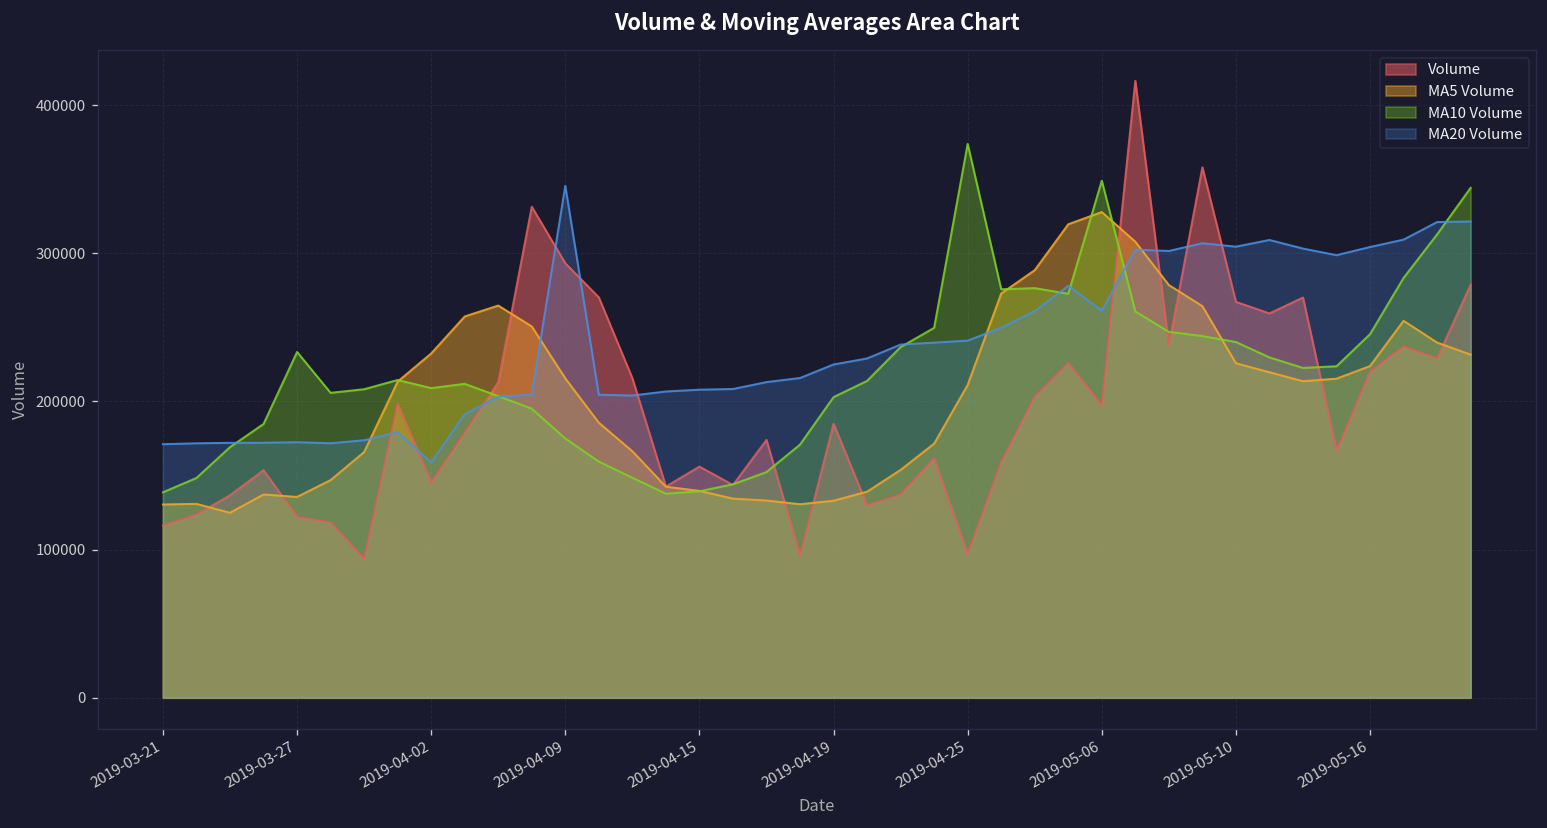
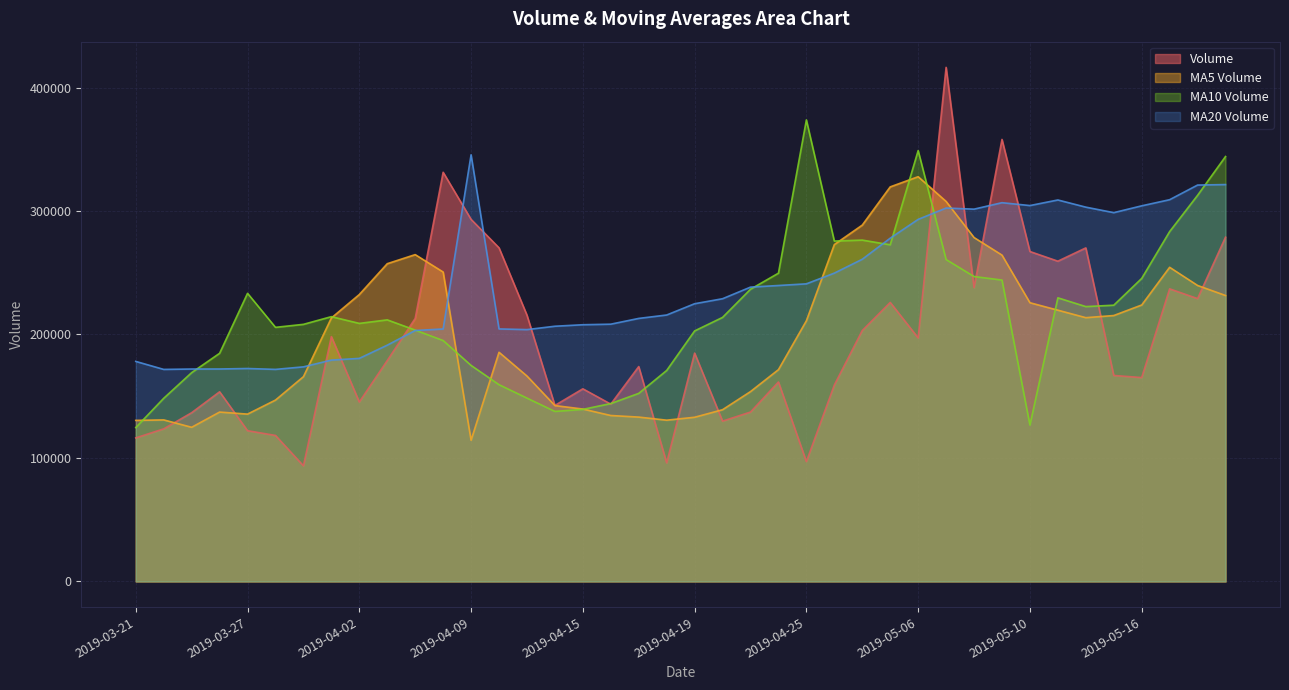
MA10 Volume, 2019-03-21: 139000 -> 125000
MA20 Volume, 2019-03-21: 171000 -> 178000
MA20 Volume, 2019-04-02: 159000 -> 181000
MA5 Volume, 2019-04-09: 216000 -> 114000
MA20 Volume, 2019-05-06: 261000 -> 293000
MA10 Volume, 2019-05-10: 240000 -> 127000
Volume, 2019-05-16: 220000 -> 165000
